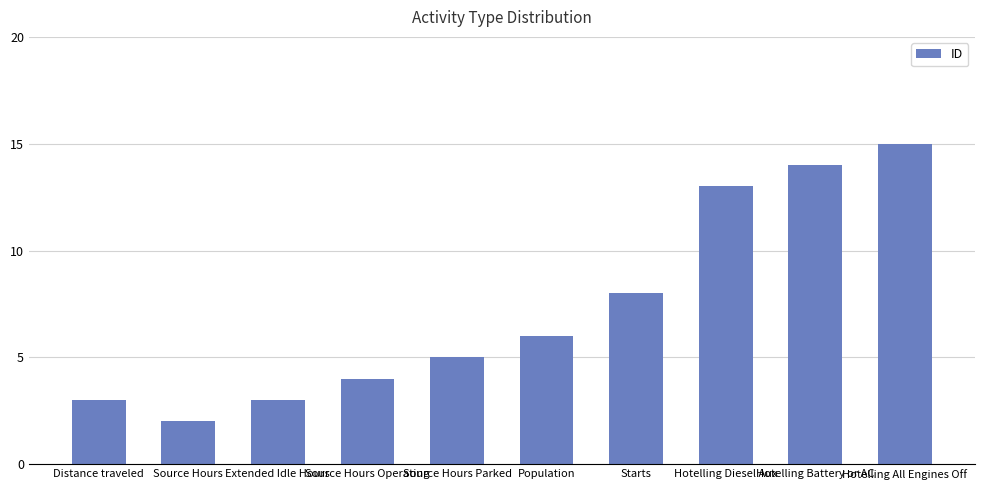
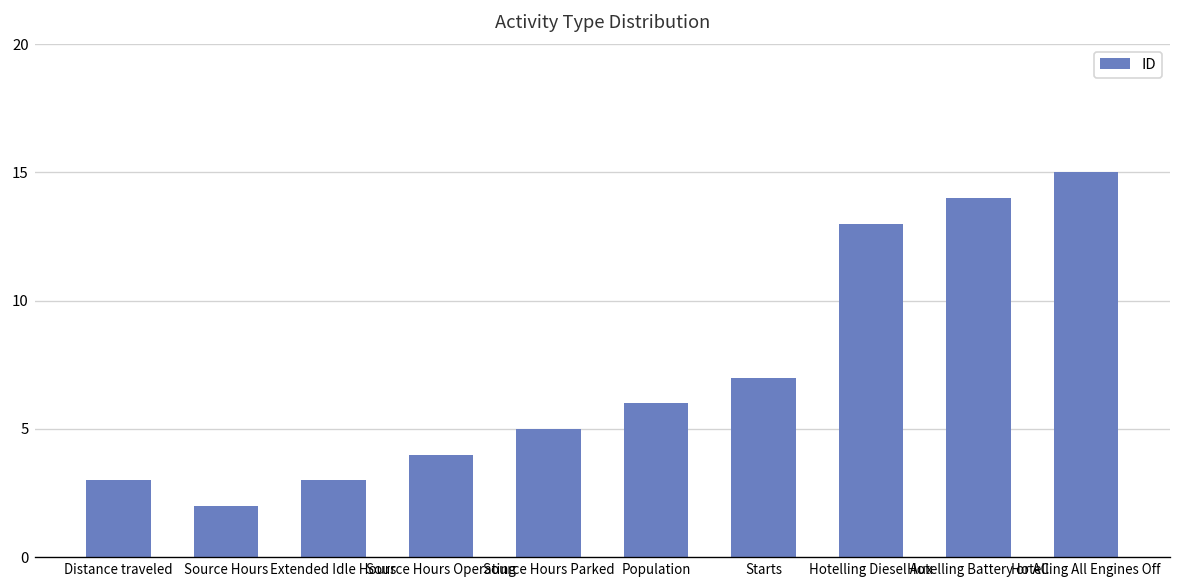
Starts: 8 -> 7
